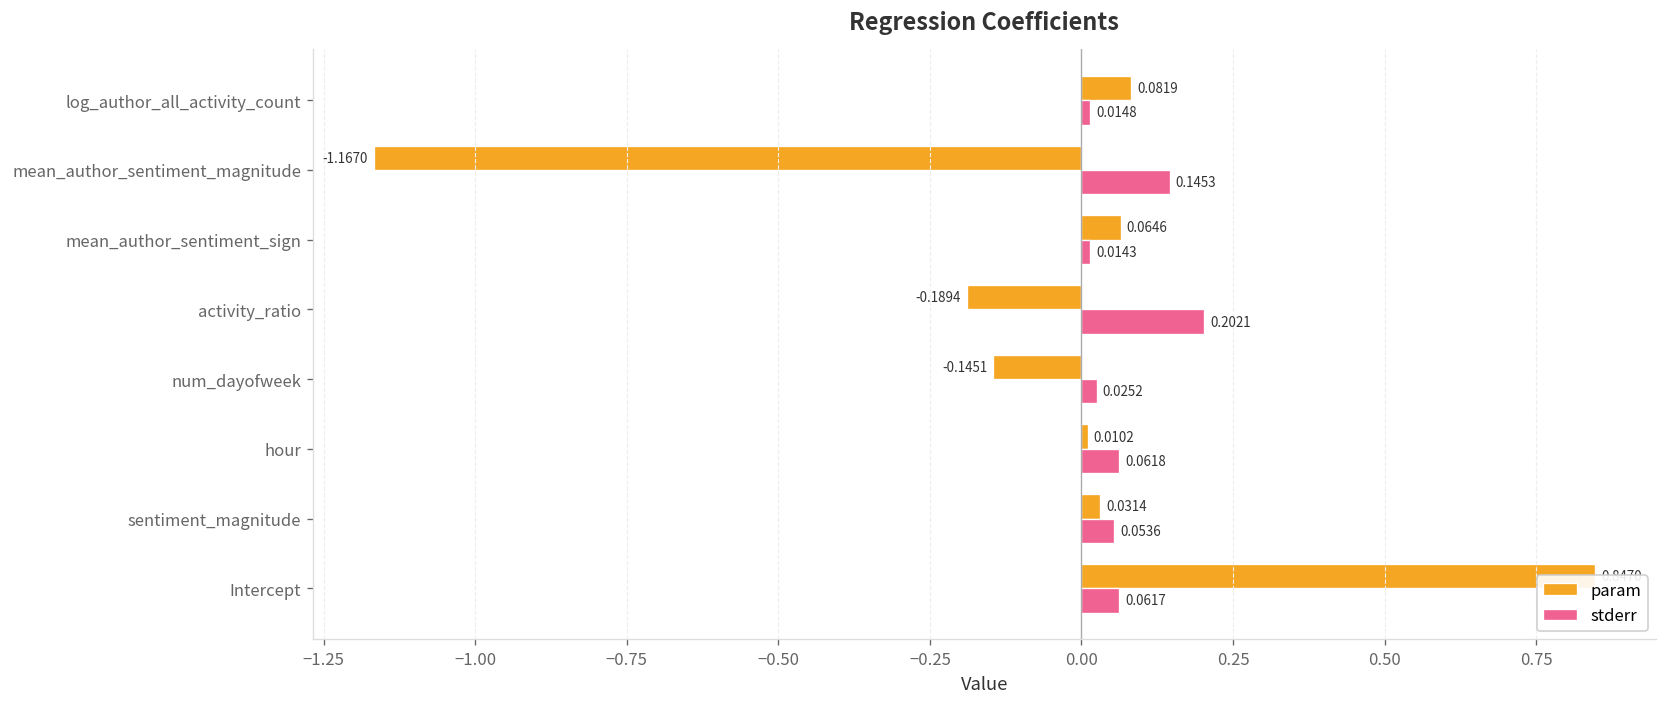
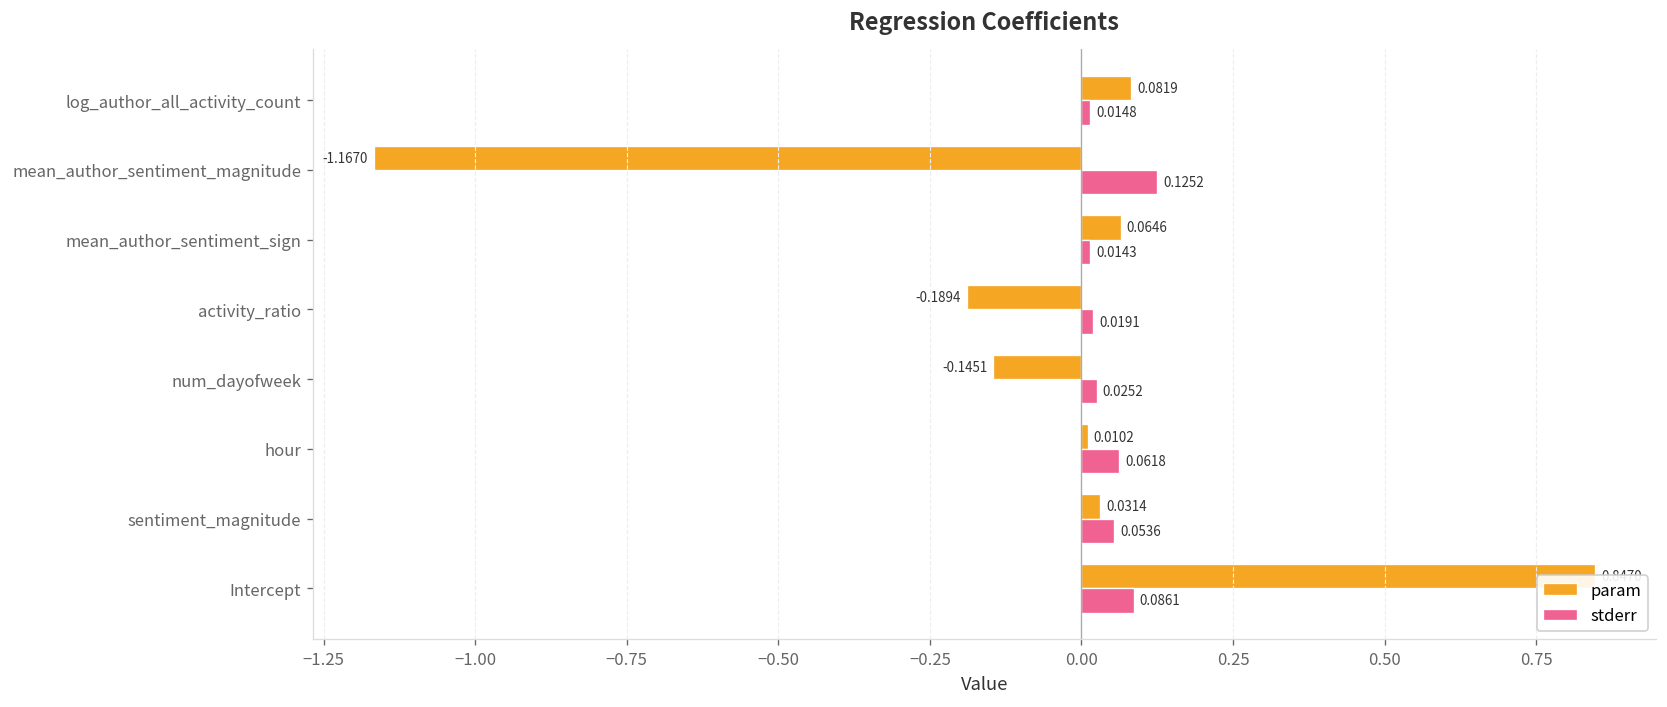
stderr, mean_author_sentiment_magnitude: 0.1453 -> 0.1252
stderr, activity_ratio: 0.2021 -> 0.0191
stderr, Intercept: 0.0617 -> 0.0861
